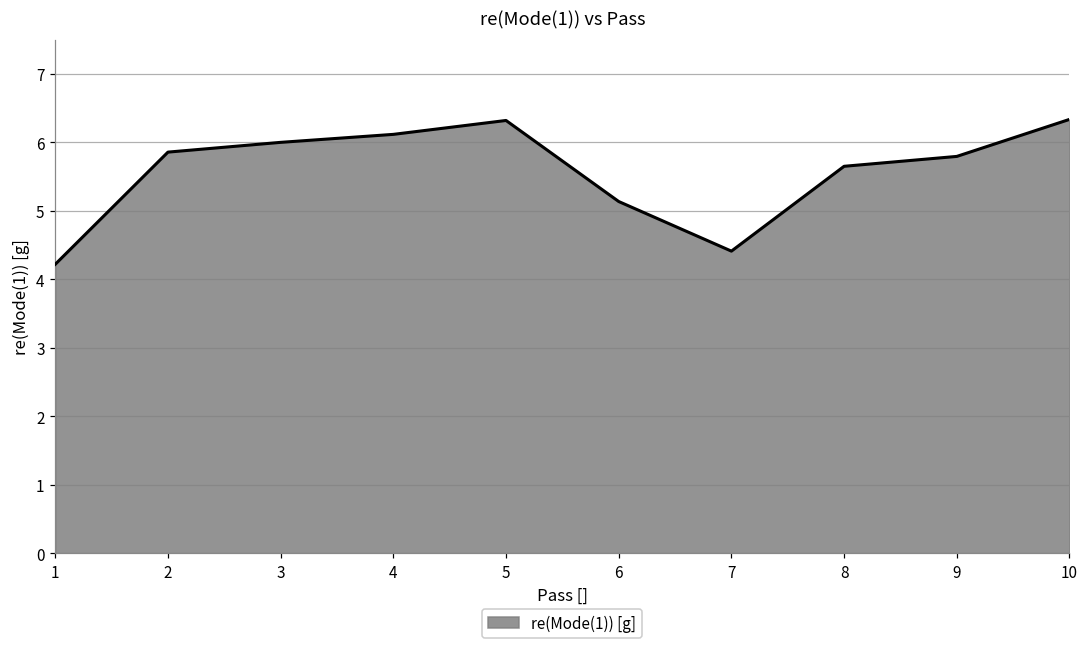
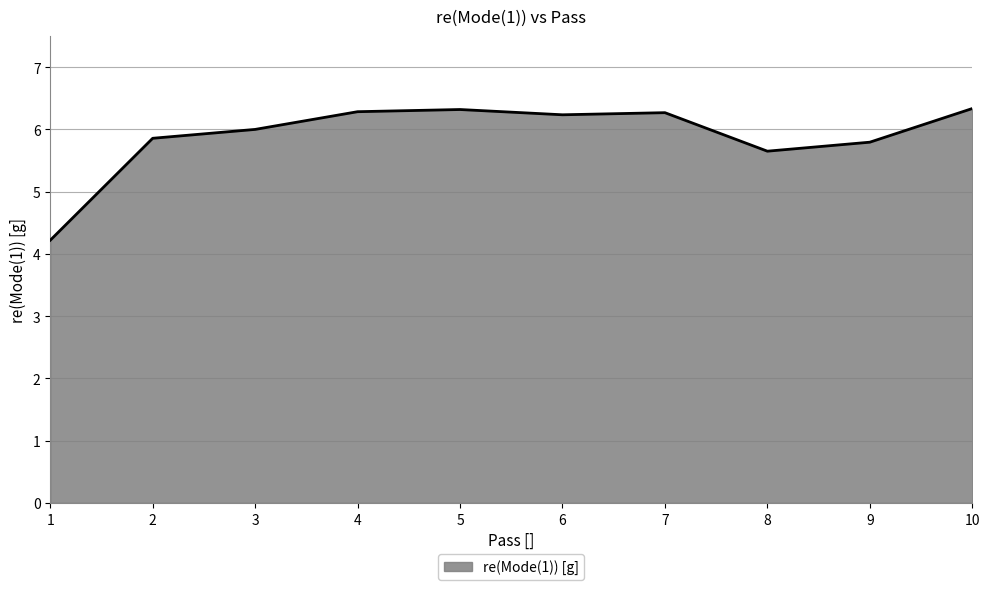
4: 6.1 -> 6.3
6: 5.1 -> 6.2
7: 4.4 -> 6.3
